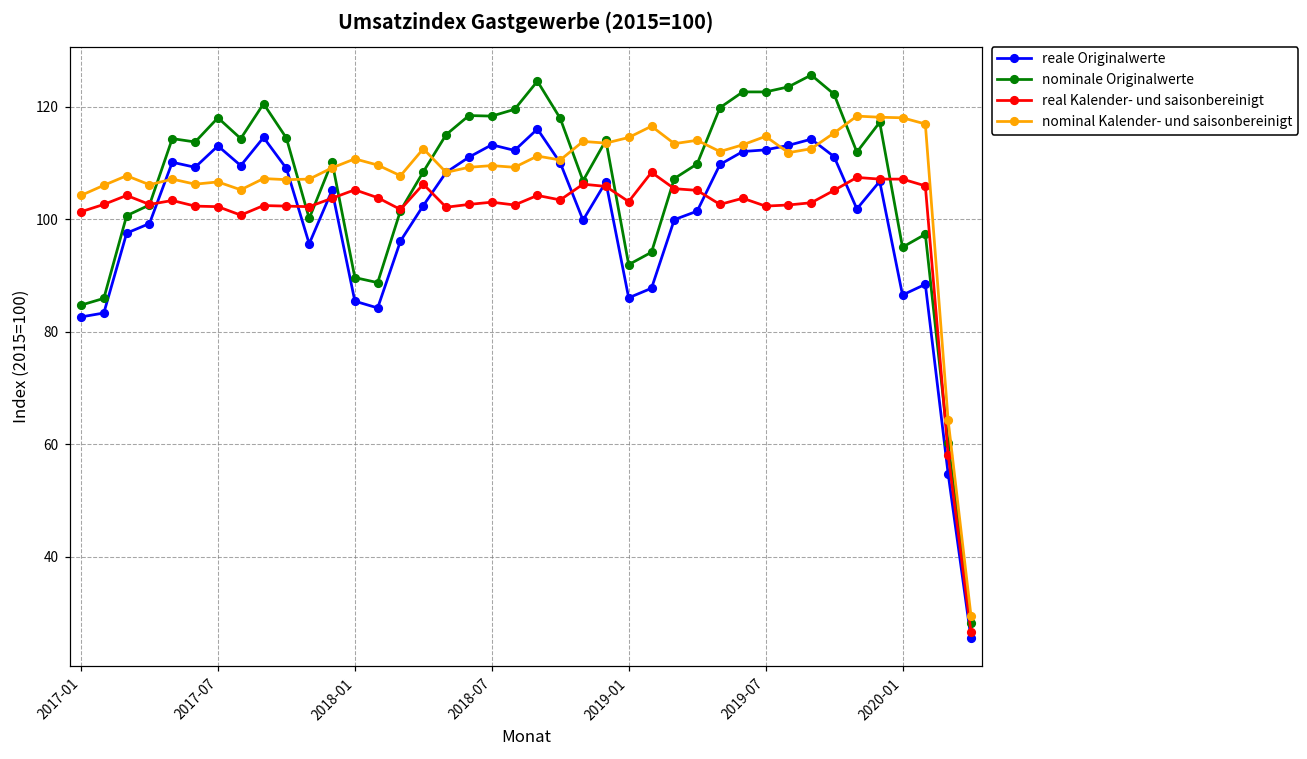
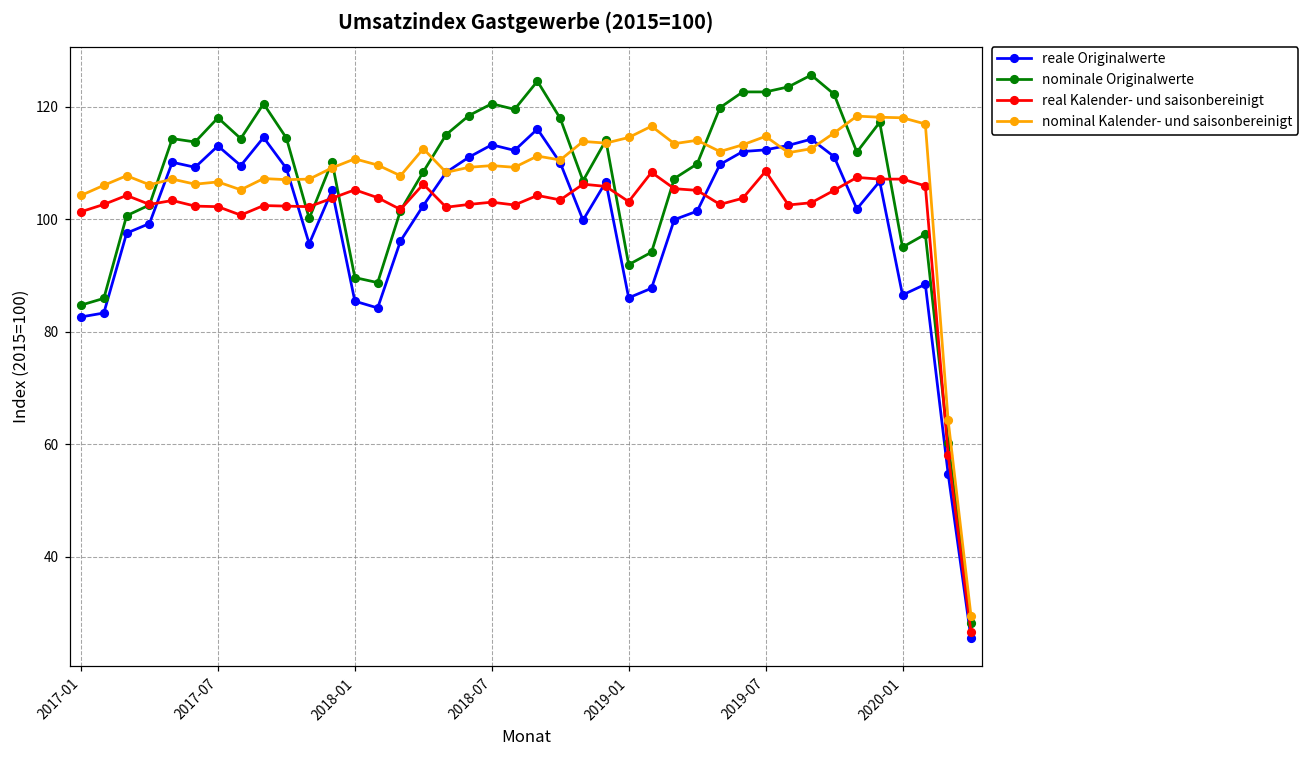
nominale Originalwerte, 2018-07: 118 -> 121
real Kalender- und saisonbereinigt, 2019-07: 102 -> 109
